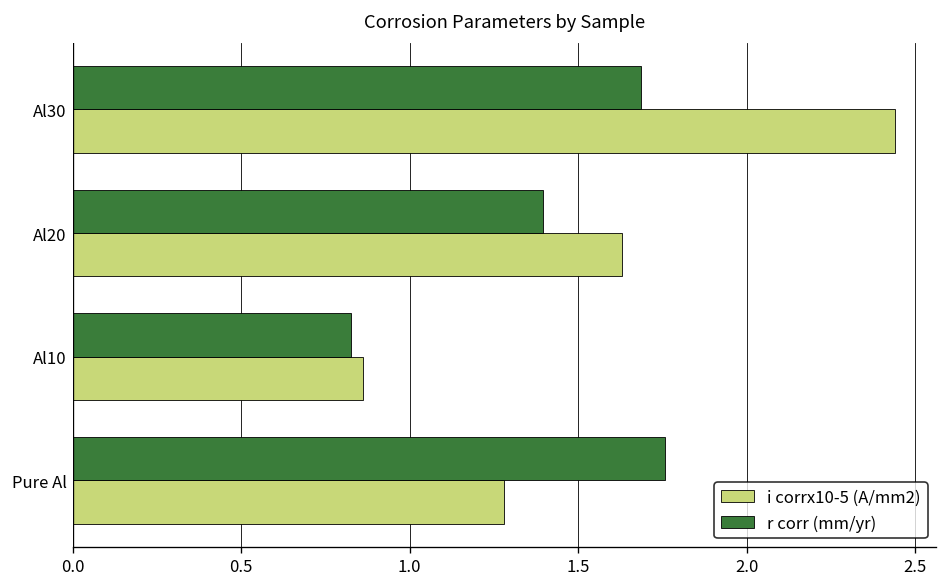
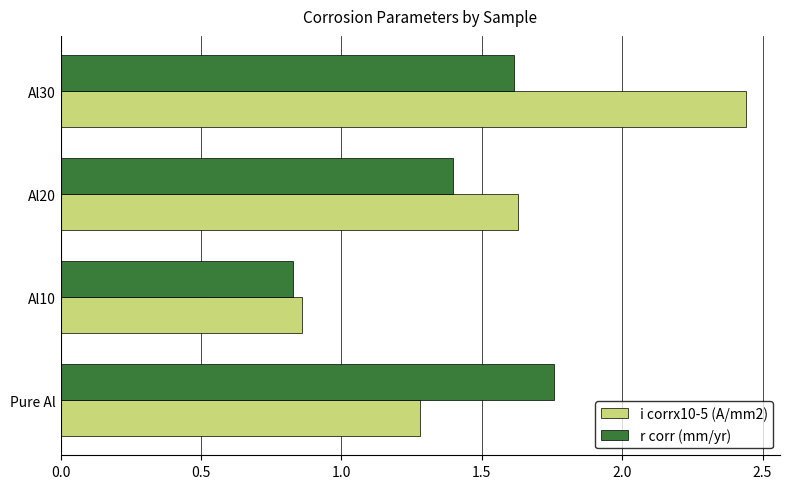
r corr (mm/yr), Al30: 1.69 -> 1.62
